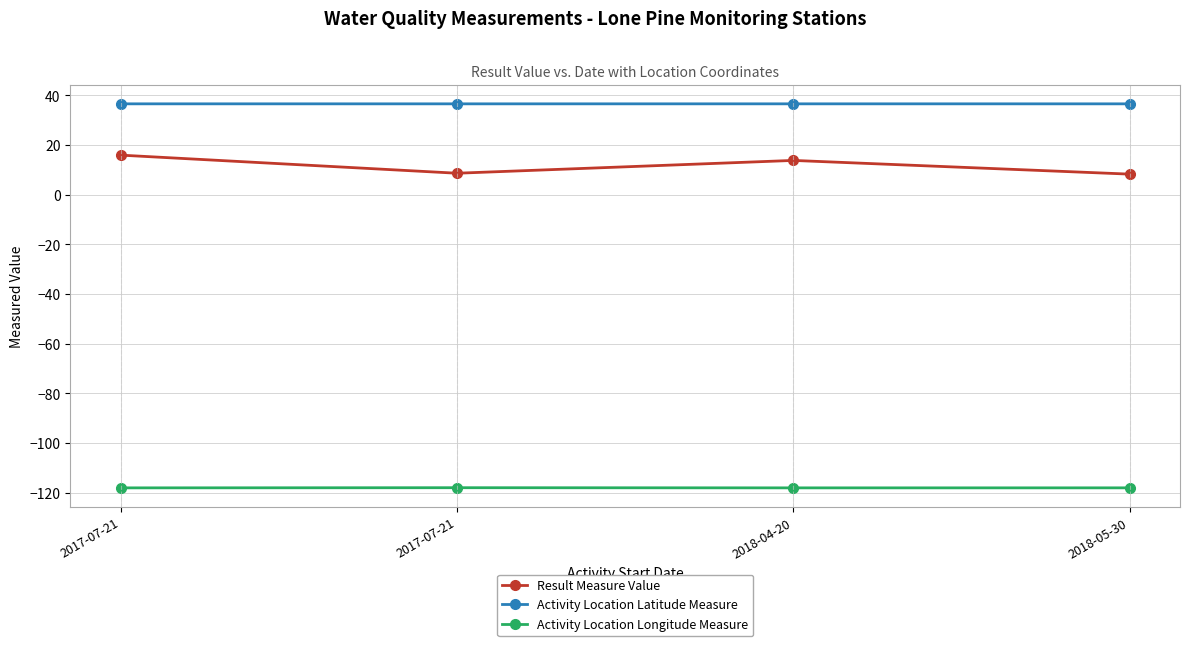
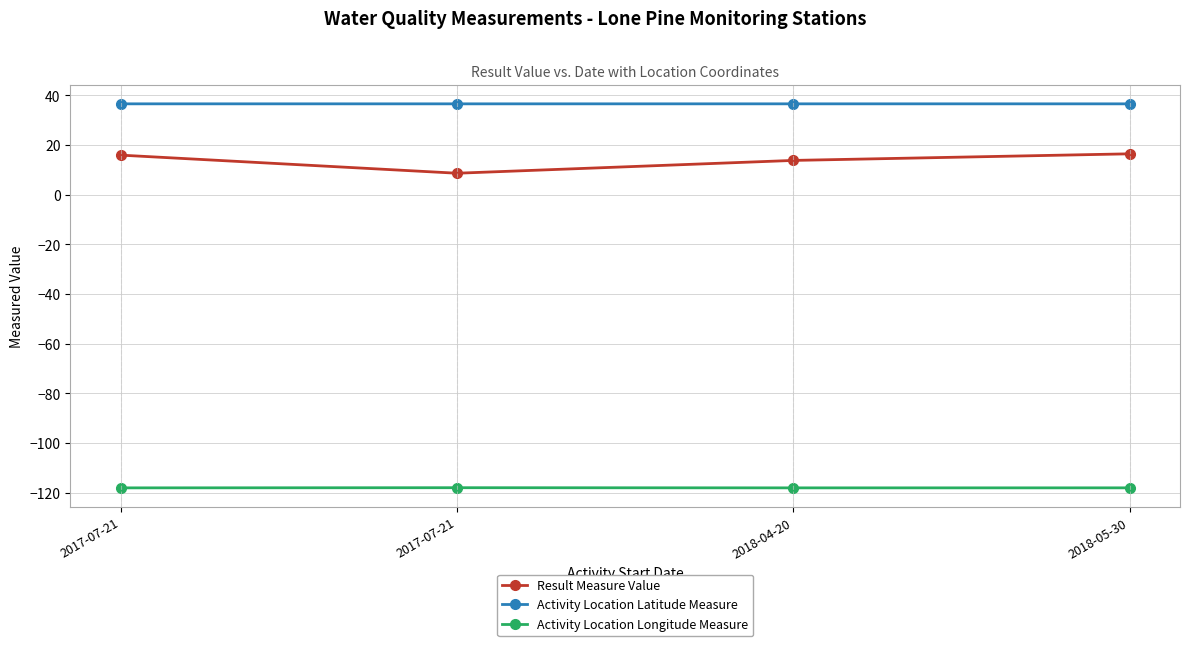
Result Measure Value, 2018-05-30: 8 -> 16
